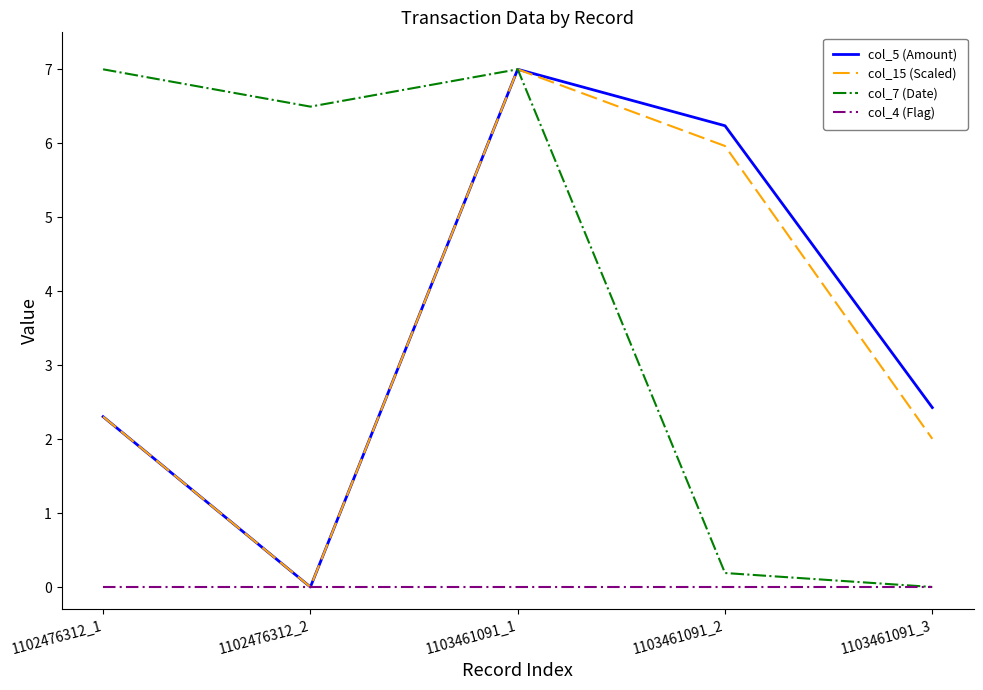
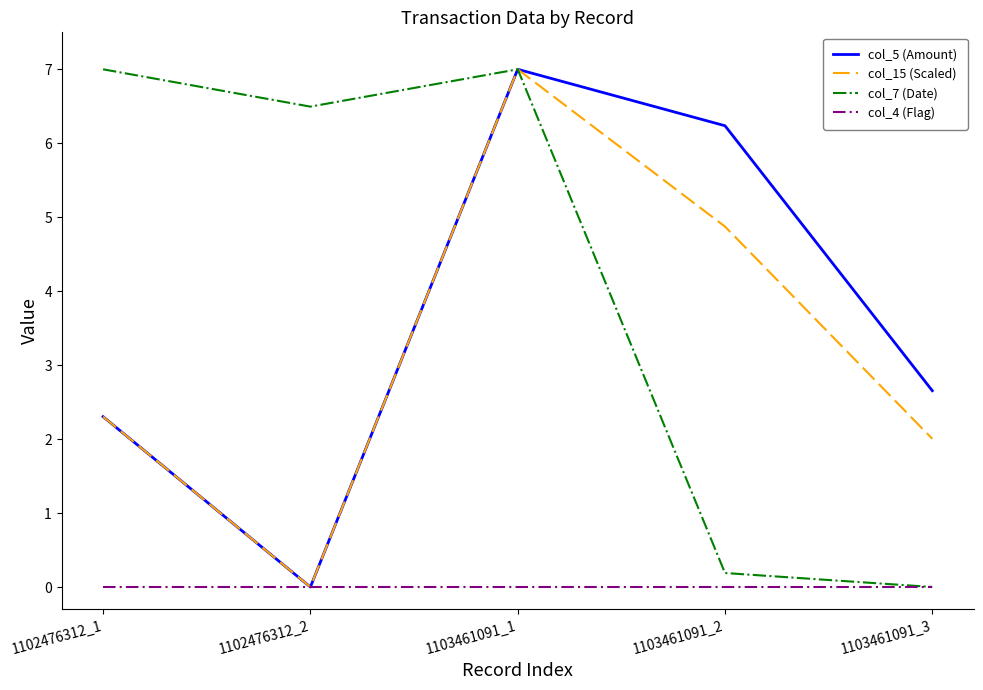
col_15 (Scaled), 1103461091_2: 6.0 -> 4.9
col_5 (Amount), 1103461091_3: 2.4 -> 2.7
